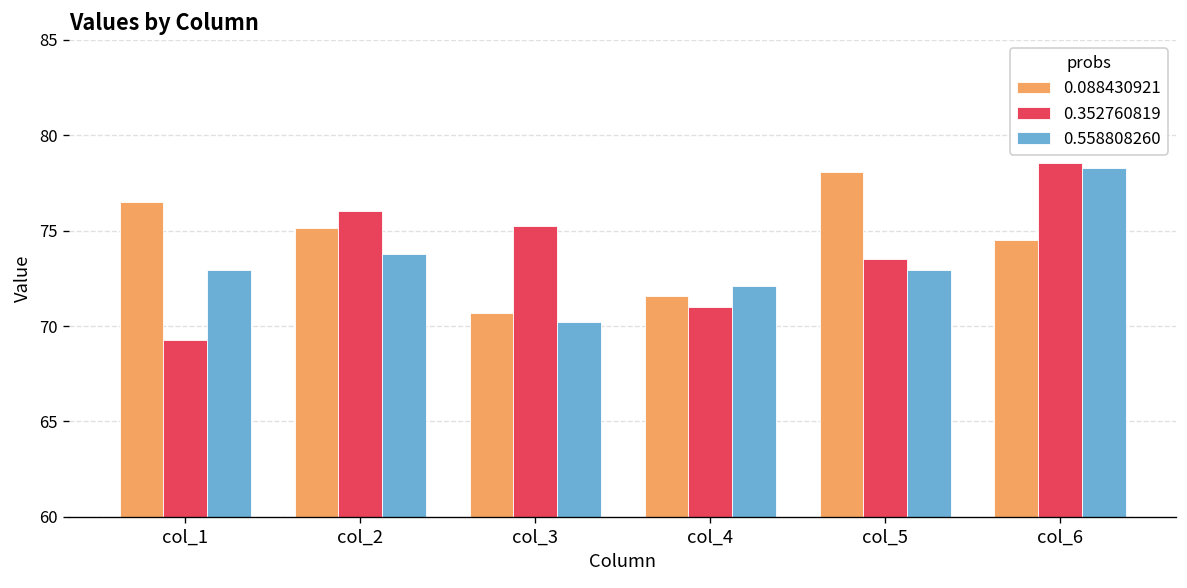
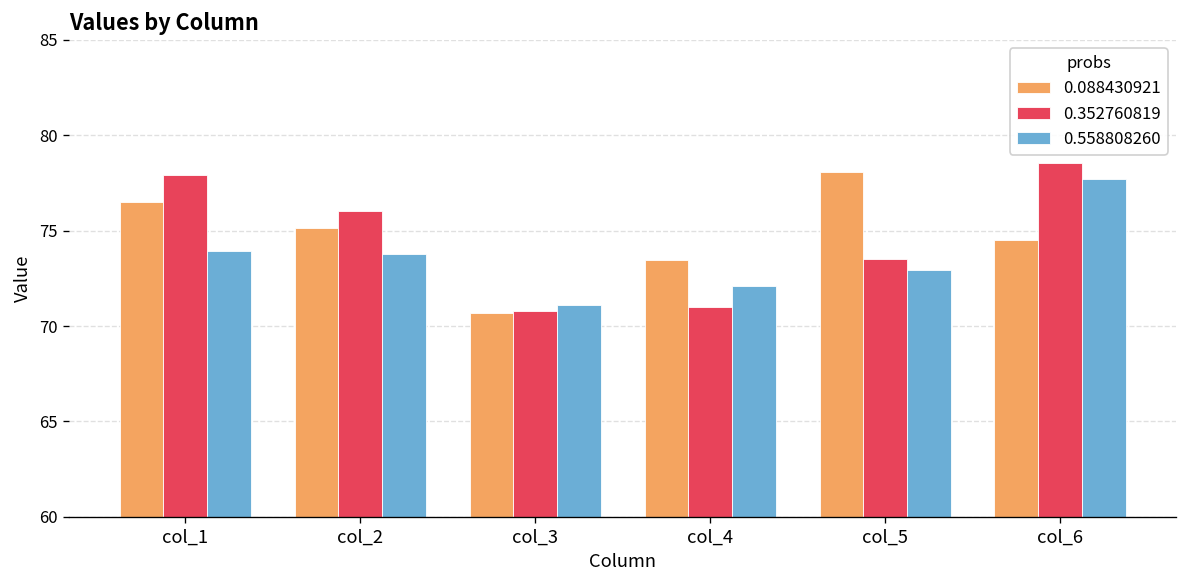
0.352760819, col_1: 69.3 -> 77.9
0.558808260, col_1: 73.0 -> 73.9
0.352760819, col_3: 75.2 -> 70.8
0.558808260, col_3: 70.2 -> 71.1
0.088430921, col_4: 71.6 -> 73.5
0.558808260, col_6: 78.3 -> 77.7
